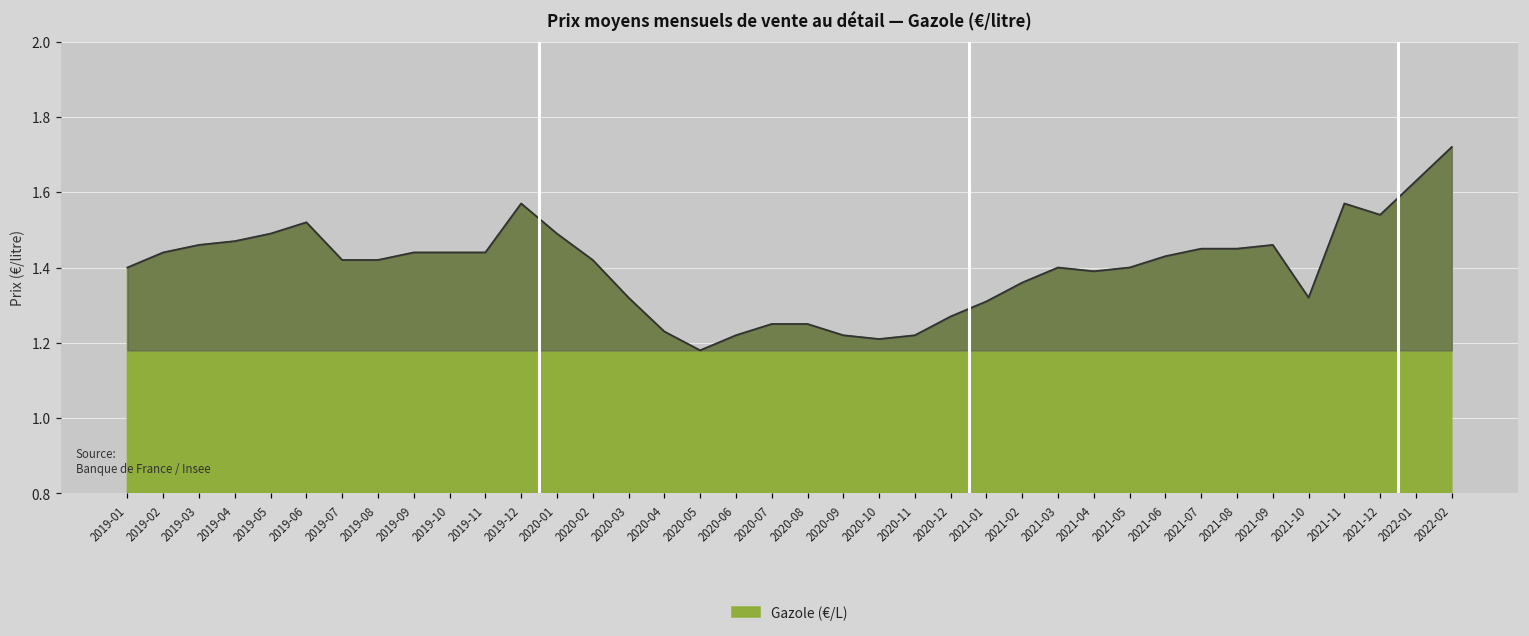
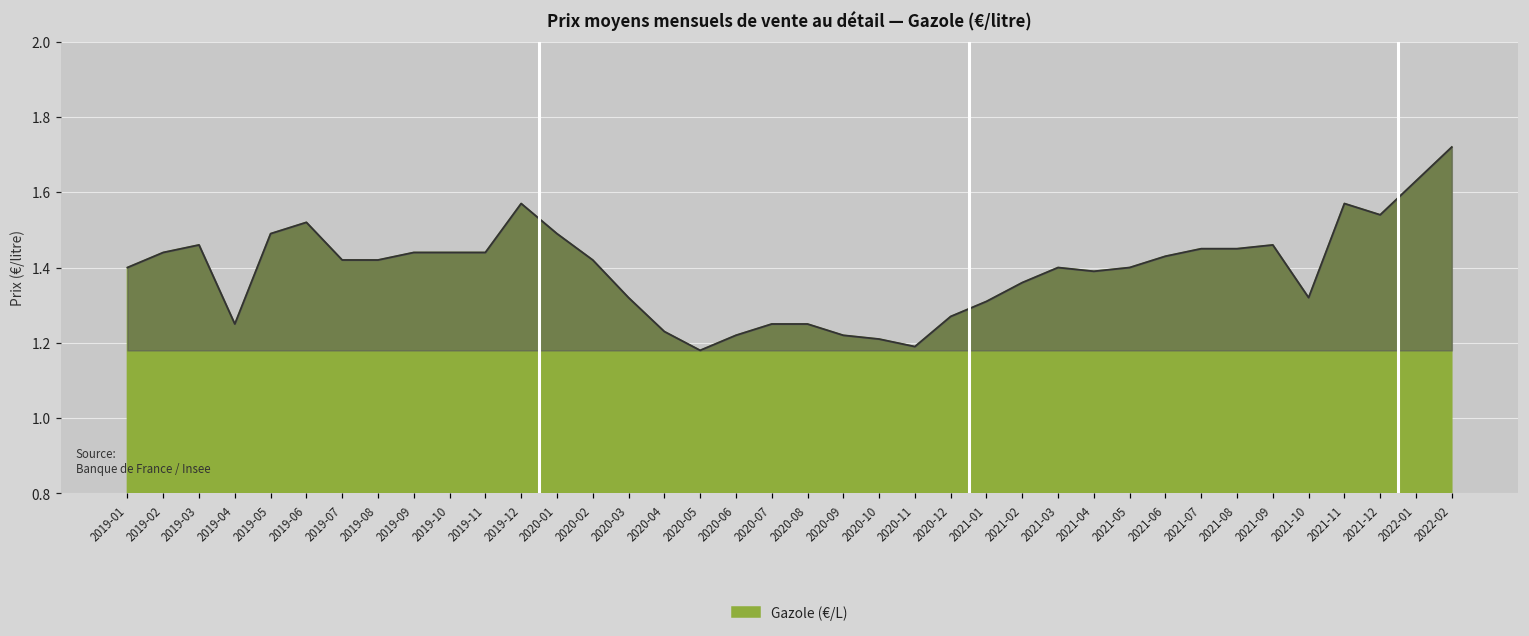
2019-04: 1.47 -> 1.25
2020-11: 1.22 -> 1.19
